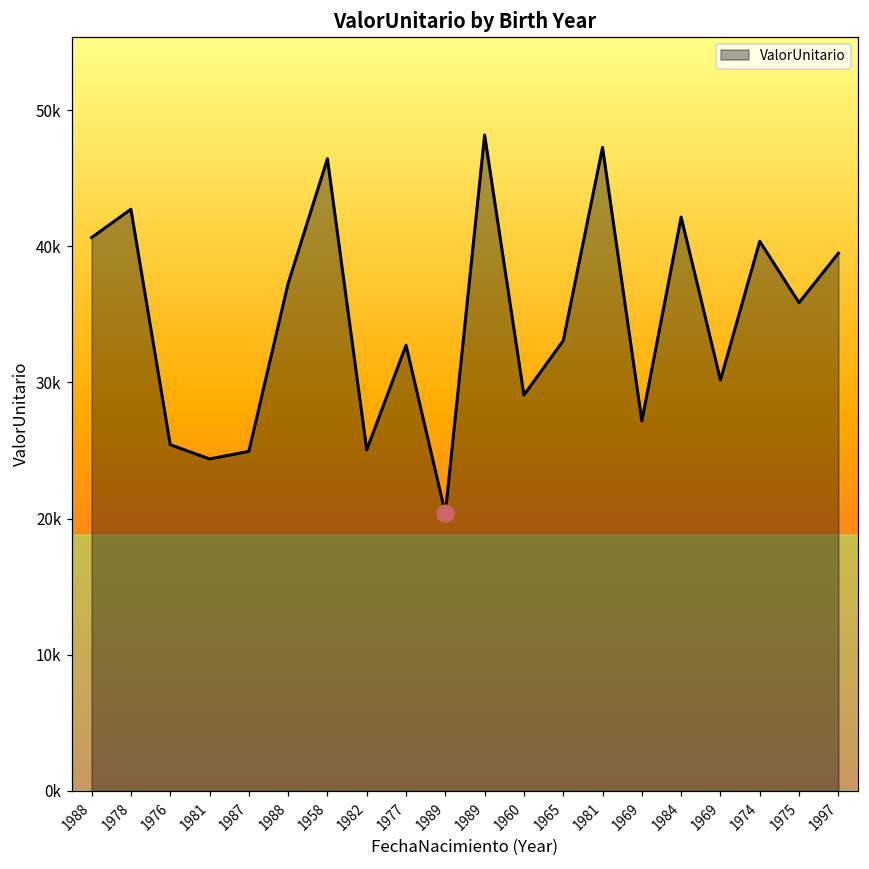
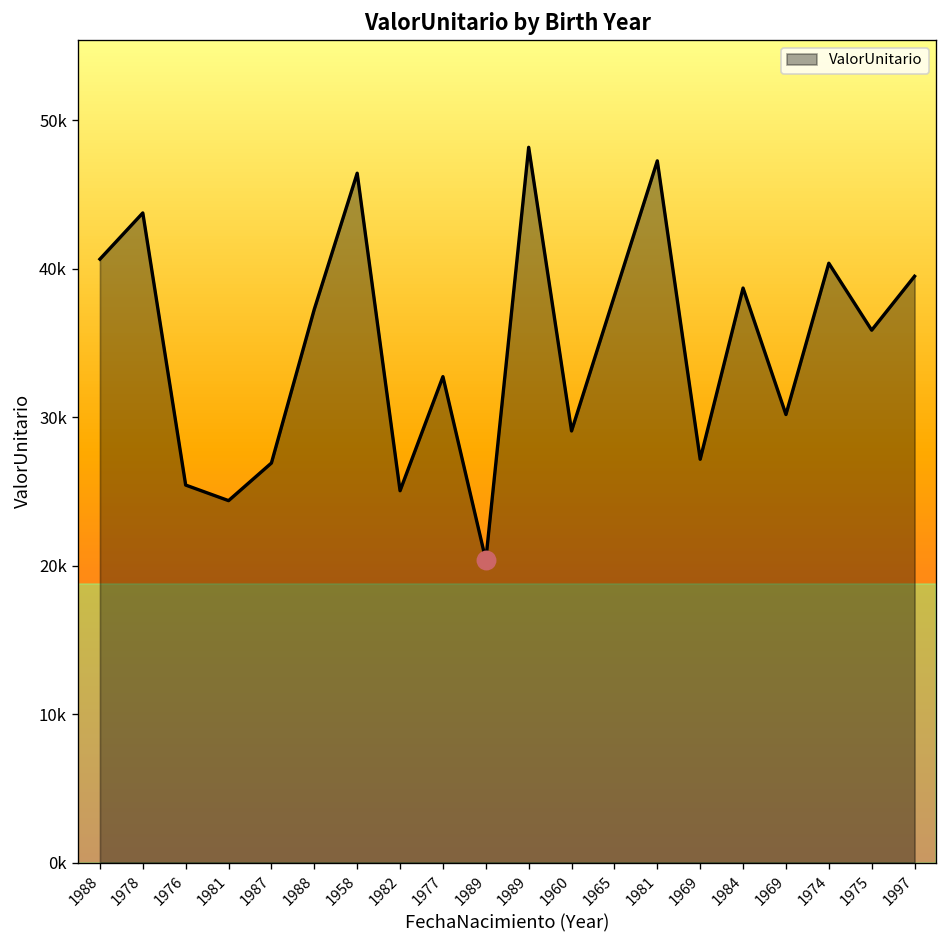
ValorUnitario, 1978: 42700 -> 43800
ValorUnitario, 1987: 24900 -> 26900
ValorUnitario, 1965: 33100 -> 38200
ValorUnitario, 1984: 42100 -> 38700
